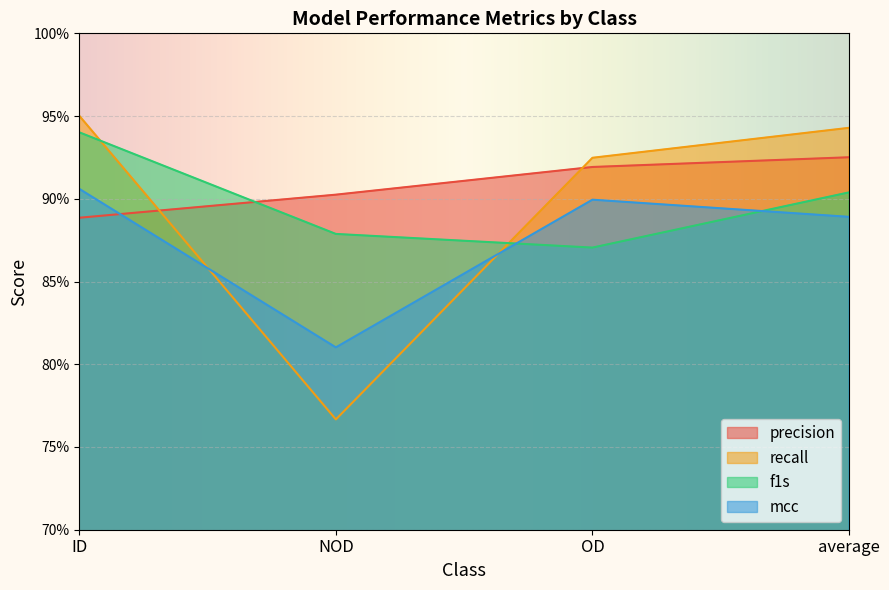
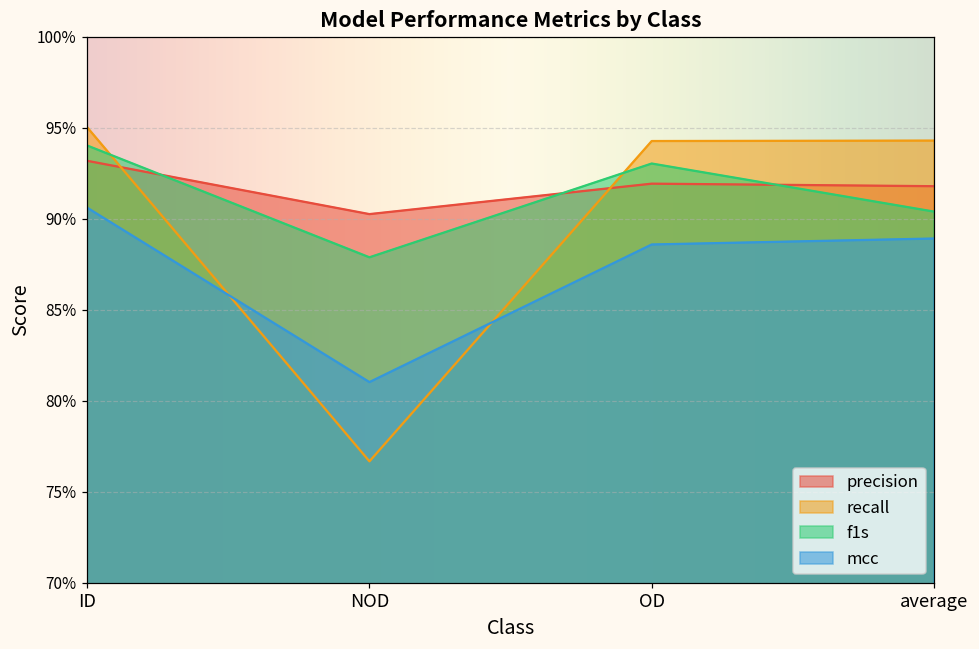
precision, ID: 88.9% -> 93.2%
recall, OD: 92.5% -> 94.3%
f1s, OD: 87.1% -> 93.0%
mcc, OD: 89.9% -> 88.6%
precision, average: 92.5% -> 91.8%
